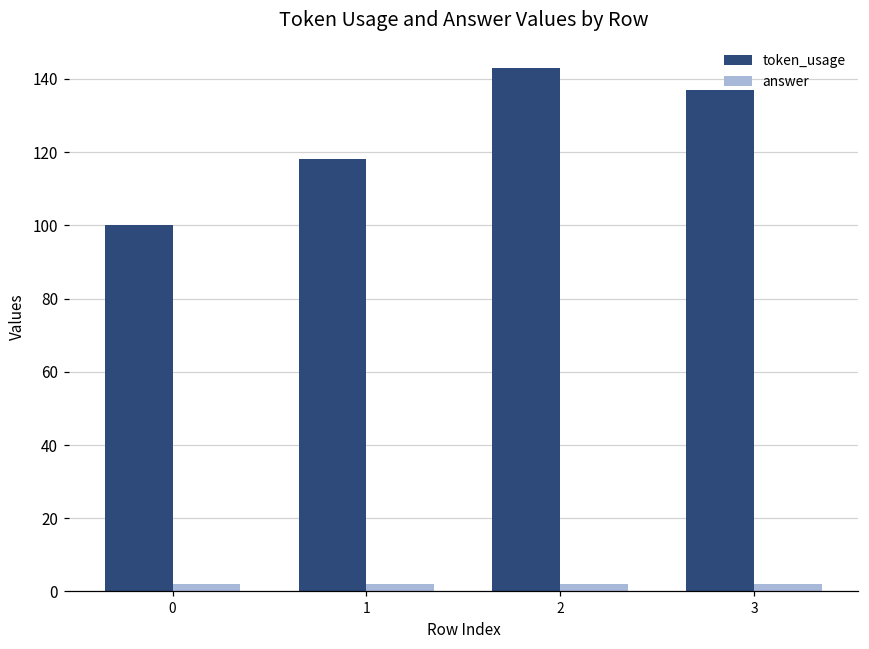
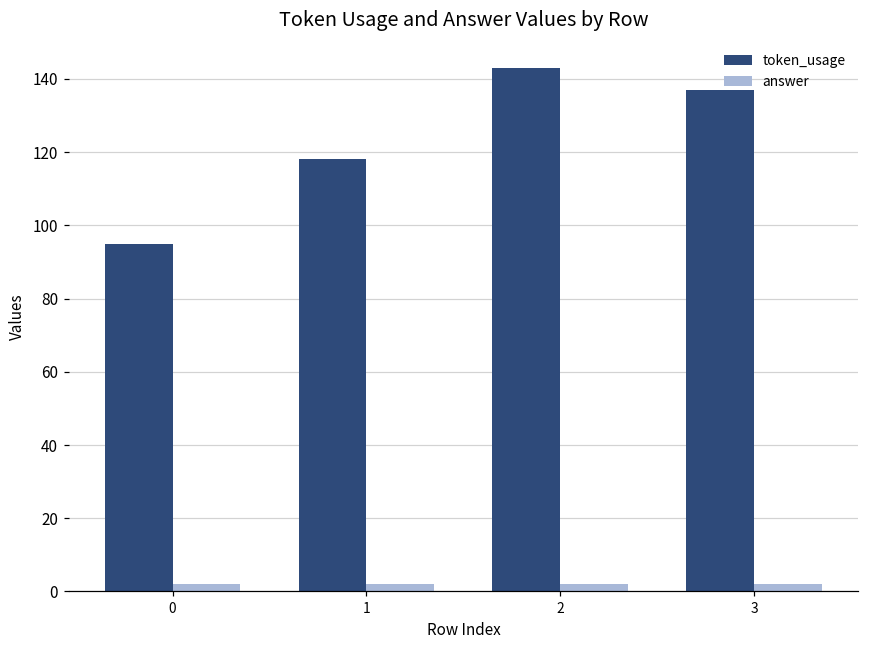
token_usage, 0: 100 -> 95
